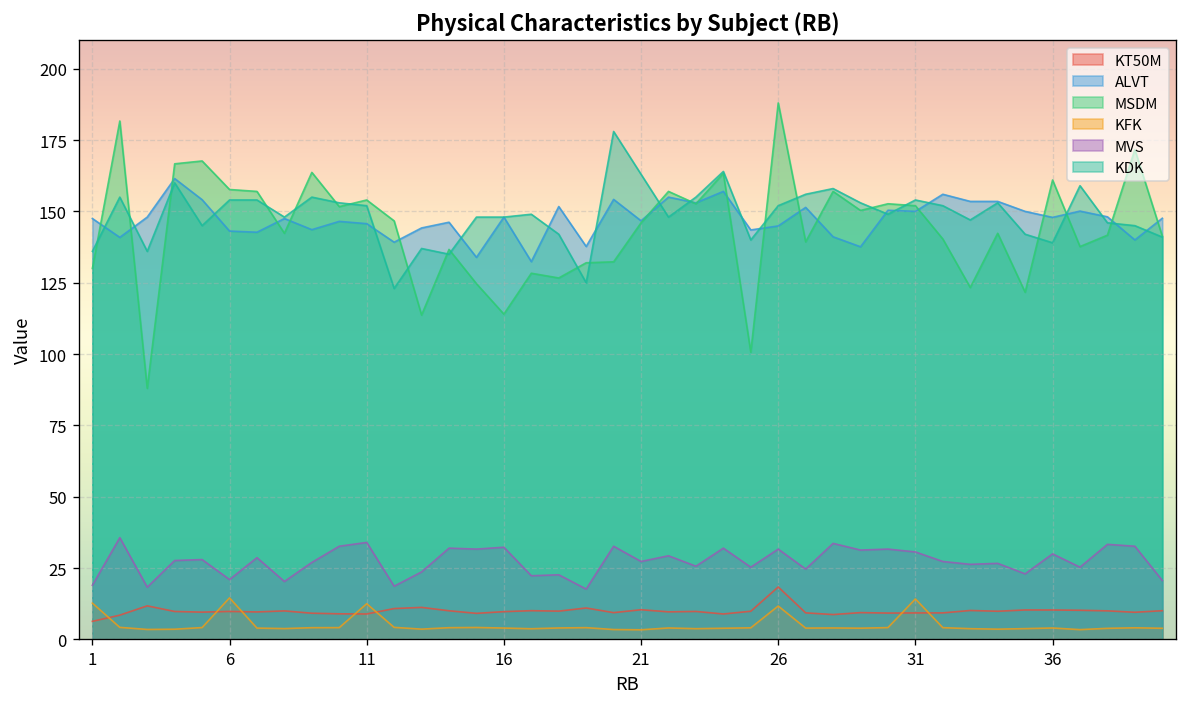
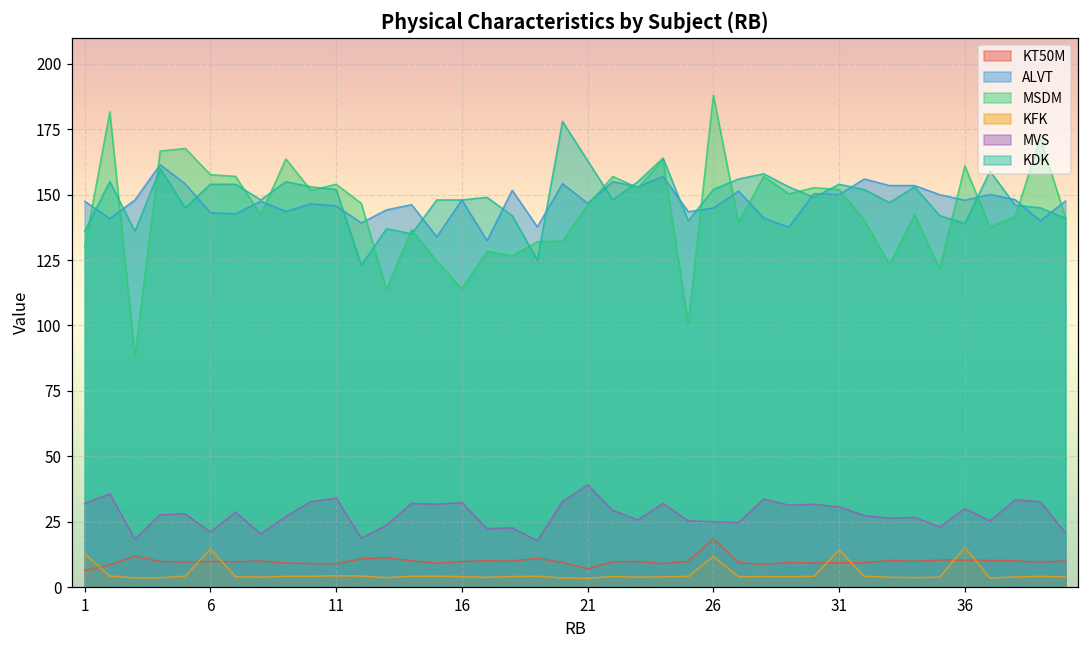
MVS, 1: 19 -> 32
KFK, 11: 13 -> 4
KT50M, 21: 10 -> 7
MVS, 21: 27 -> 39
MVS, 26: 32 -> 25
KFK, 36: 4 -> 15
